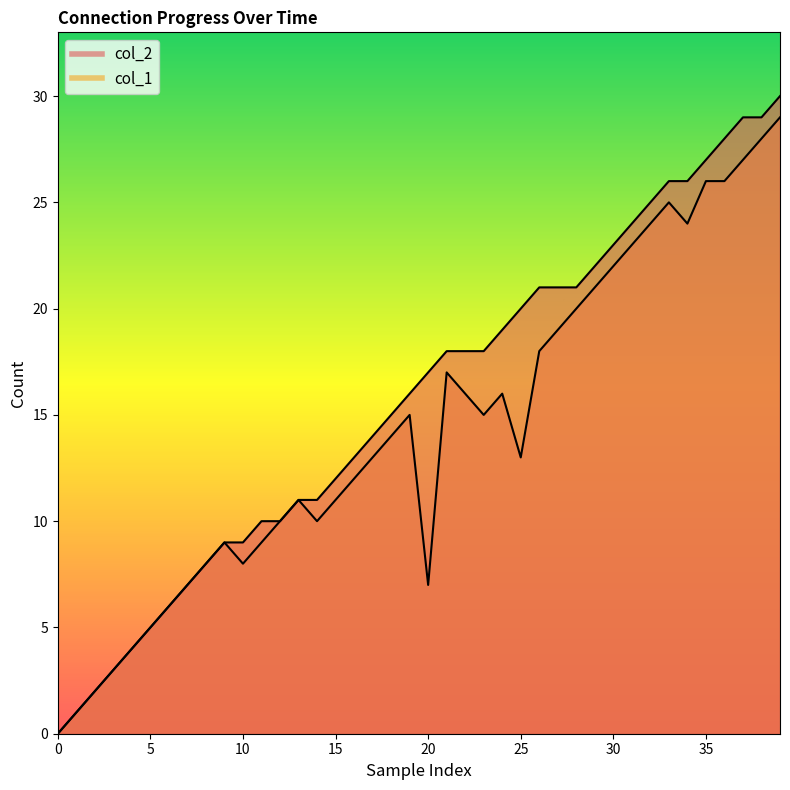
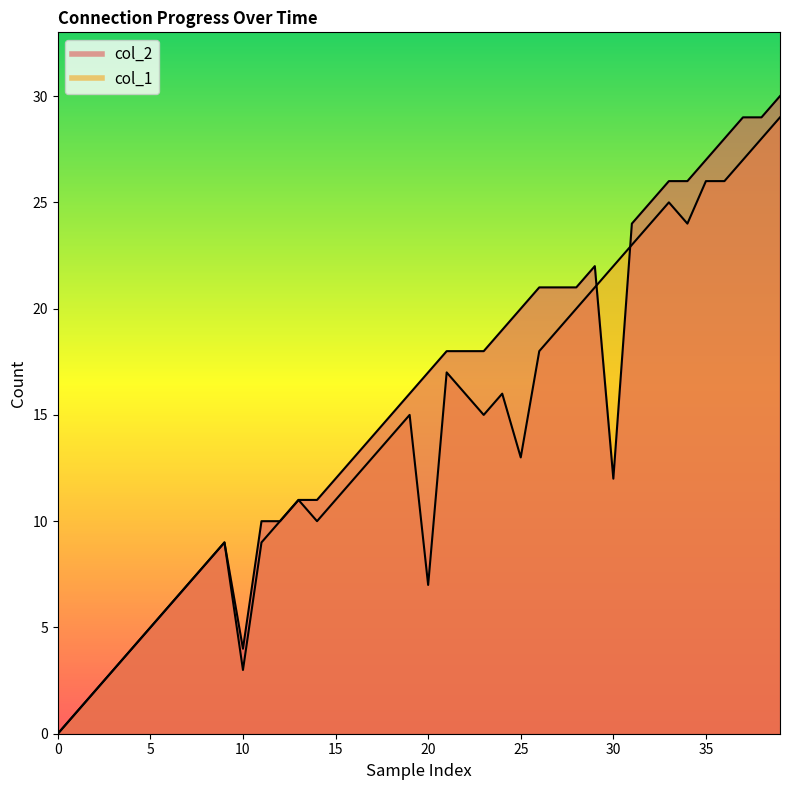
col_1, 10: 8 -> 3
col_2, 10: 9 -> 4
col_2, 30: 23 -> 12
